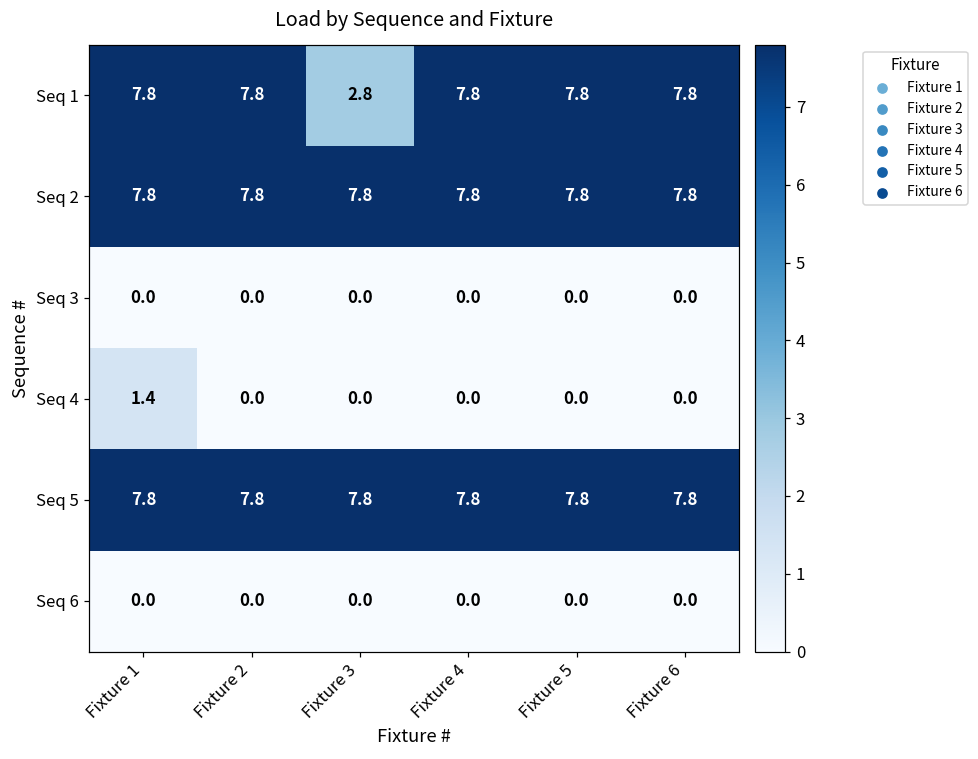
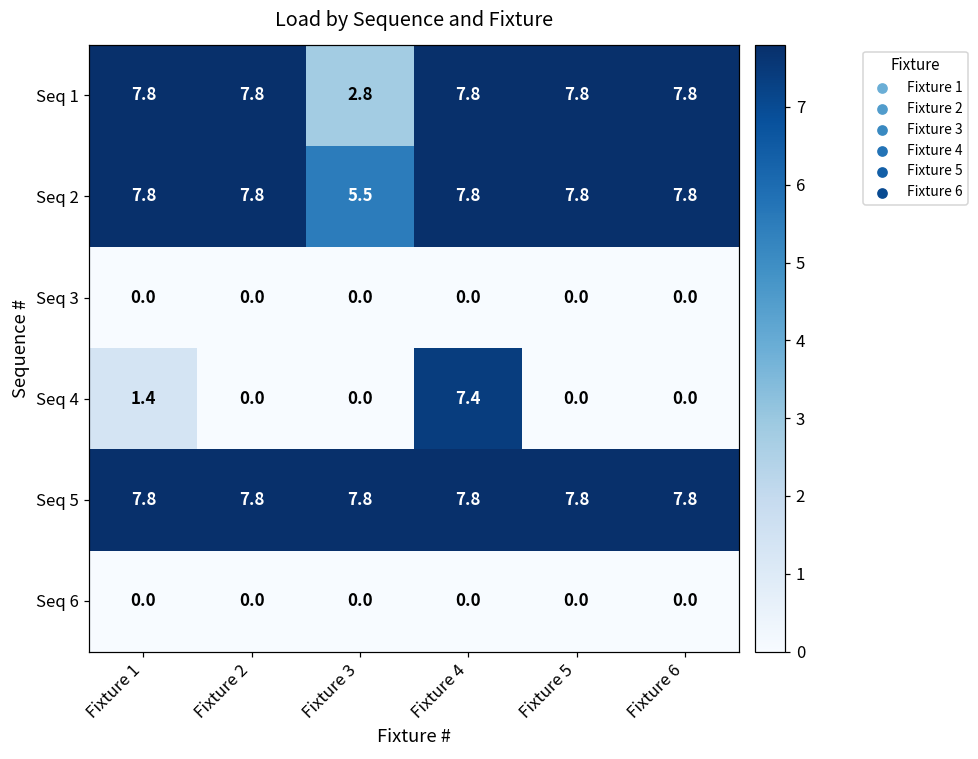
Seq 2, Fixture 3: 7.8 -> 5.5
Seq 4, Fixture 4: 0.0 -> 7.4
